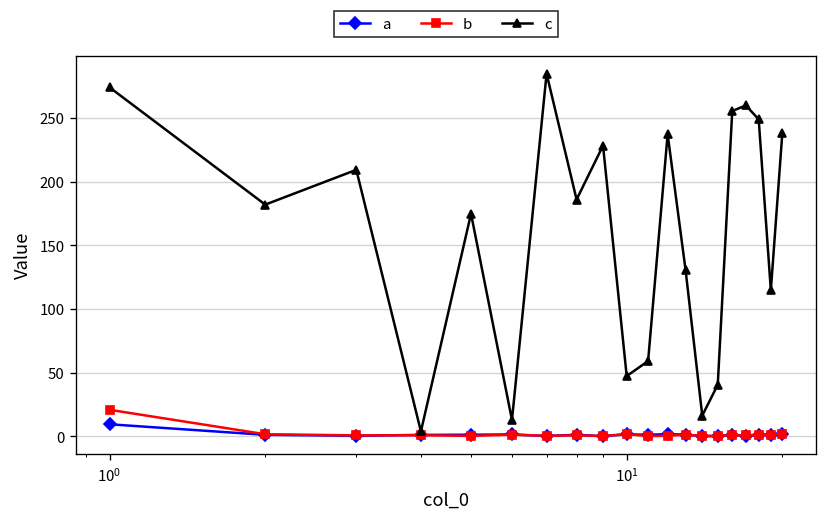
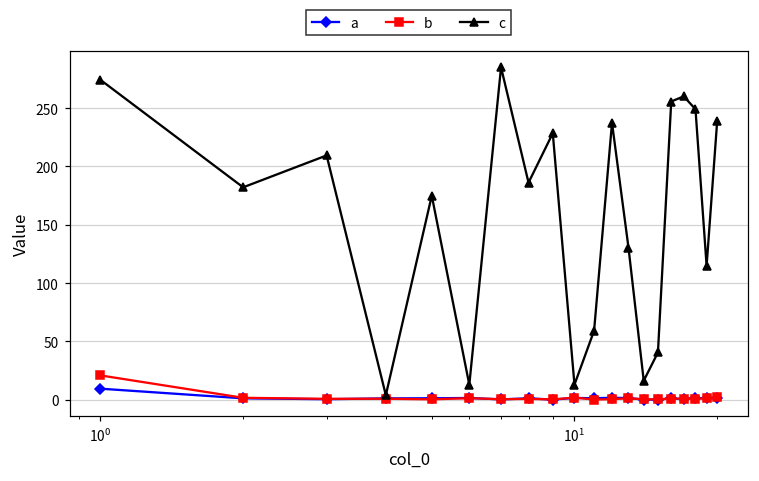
c, 10^1: 47 -> 13
